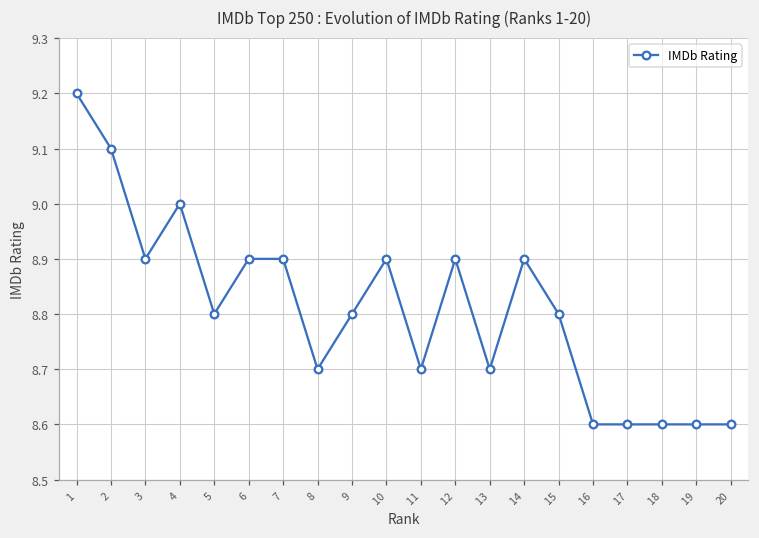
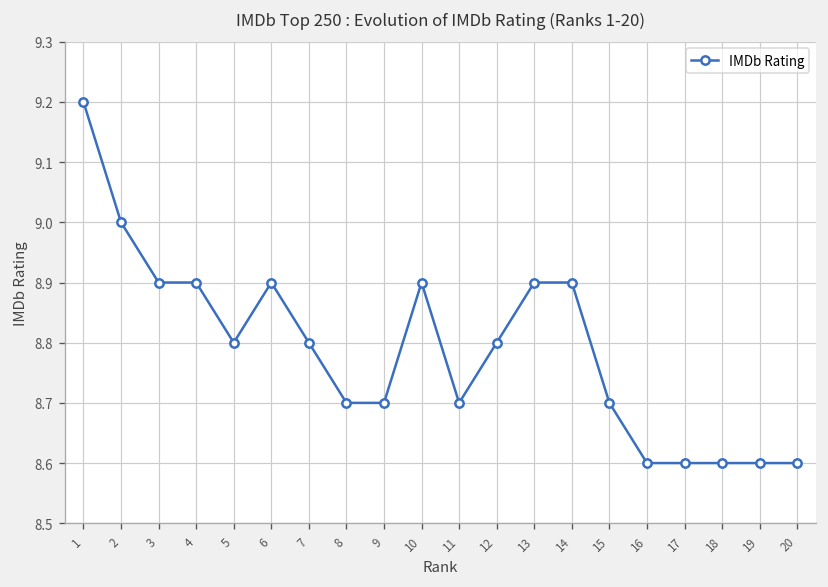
2: 9.1 -> 9.0
4: 9.0 -> 8.9
7: 8.9 -> 8.8
9: 8.8 -> 8.7
12: 8.9 -> 8.8
13: 8.7 -> 8.9
15: 8.8 -> 8.7
